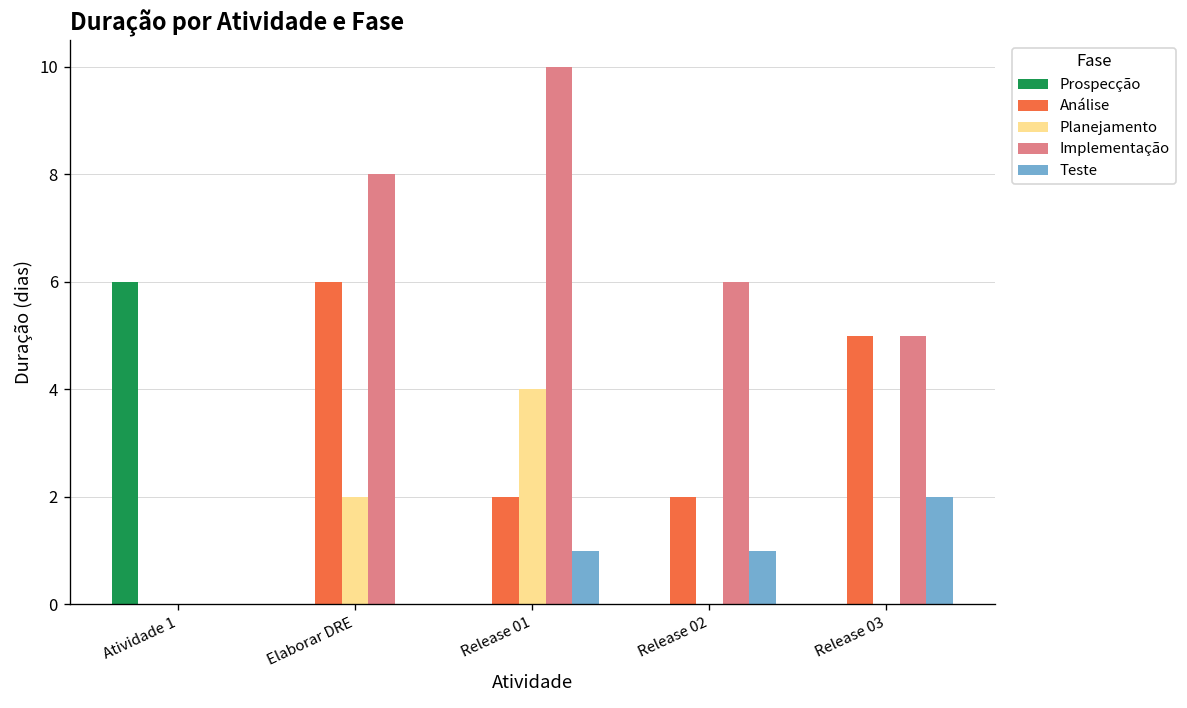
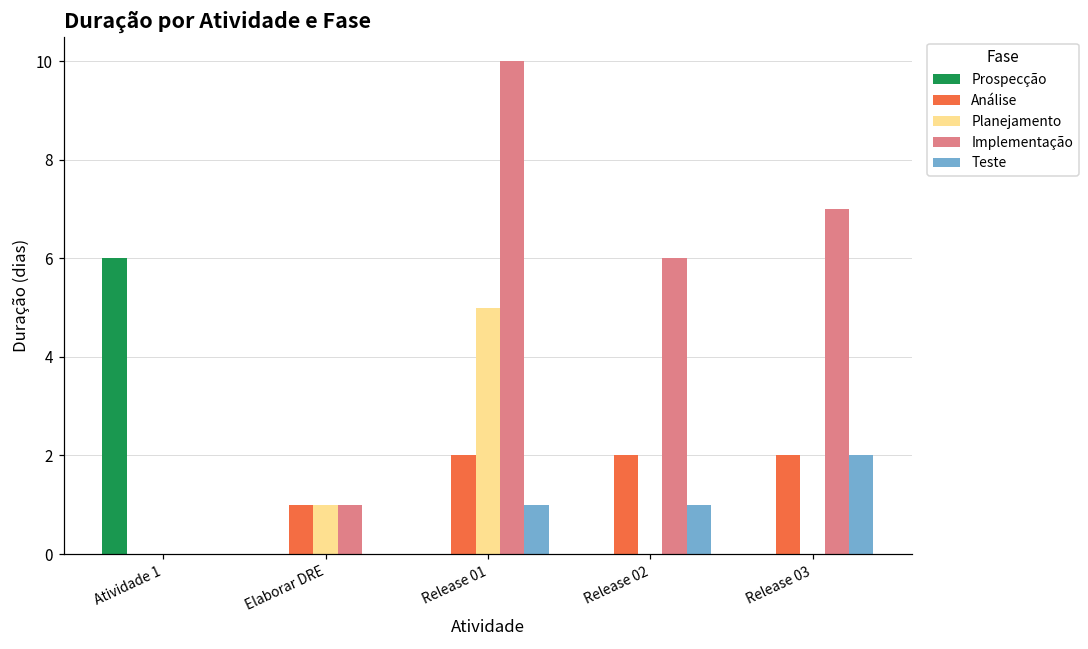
Análise, Elaborar DRE: 6 -> 1
Planejamento, Elaborar DRE: 2 -> 1
Implementação, Elaborar DRE: 8 -> 1
Planejamento, Release 01: 4 -> 5
Análise, Release 03: 5 -> 2
Implementação, Release 03: 5 -> 7
